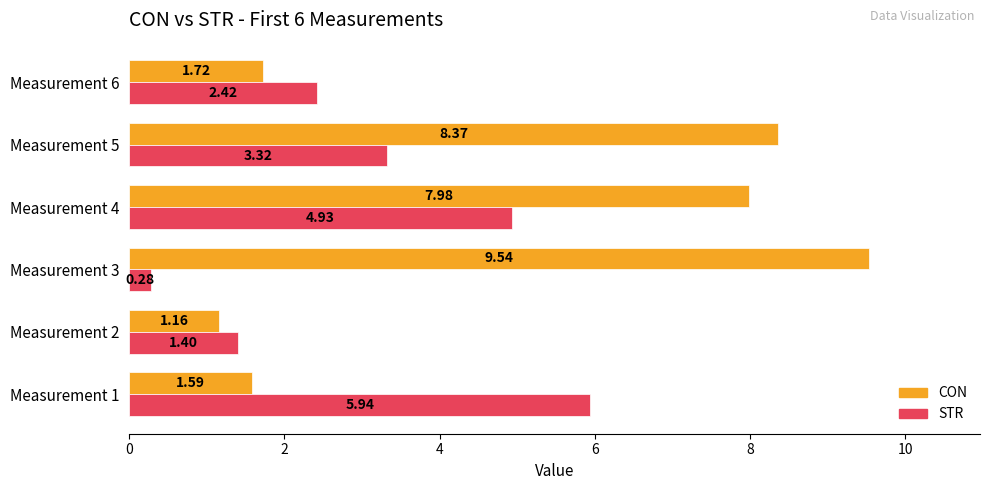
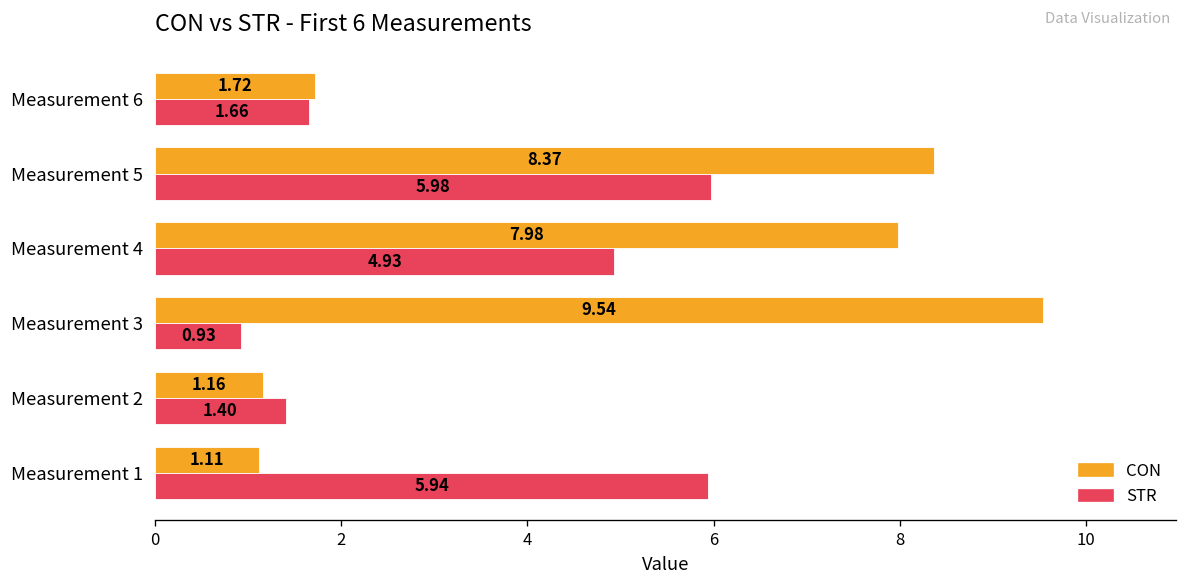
STR, Measurement 6: 2.42 -> 1.66
STR, Measurement 5: 3.32 -> 5.98
STR, Measurement 3: 0.28 -> 0.93
CON, Measurement 1: 1.59 -> 1.11
